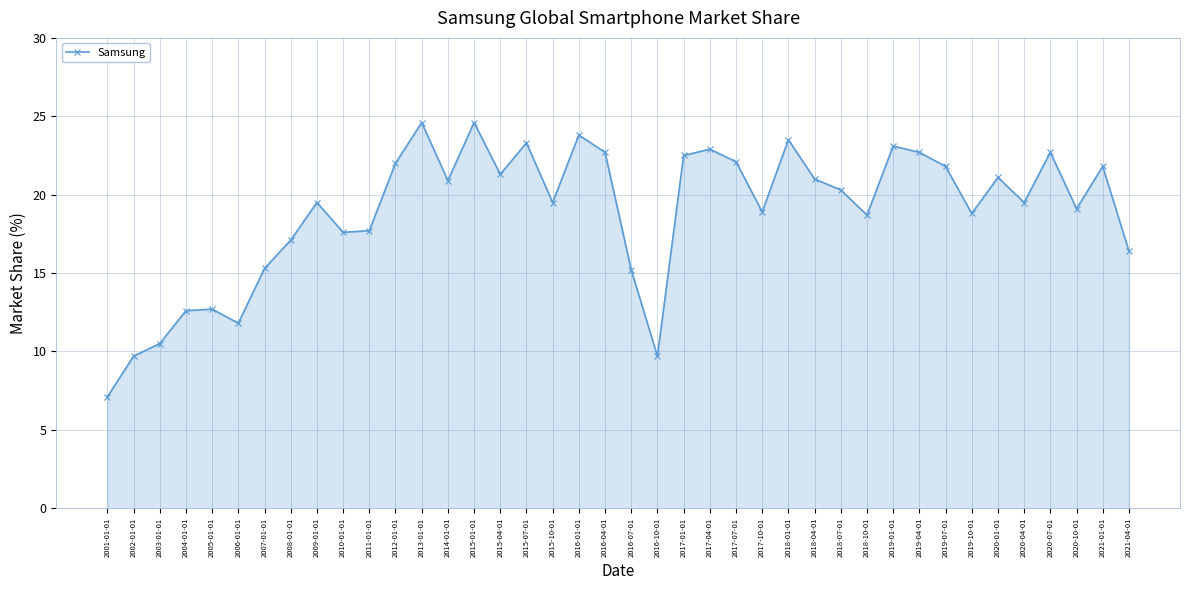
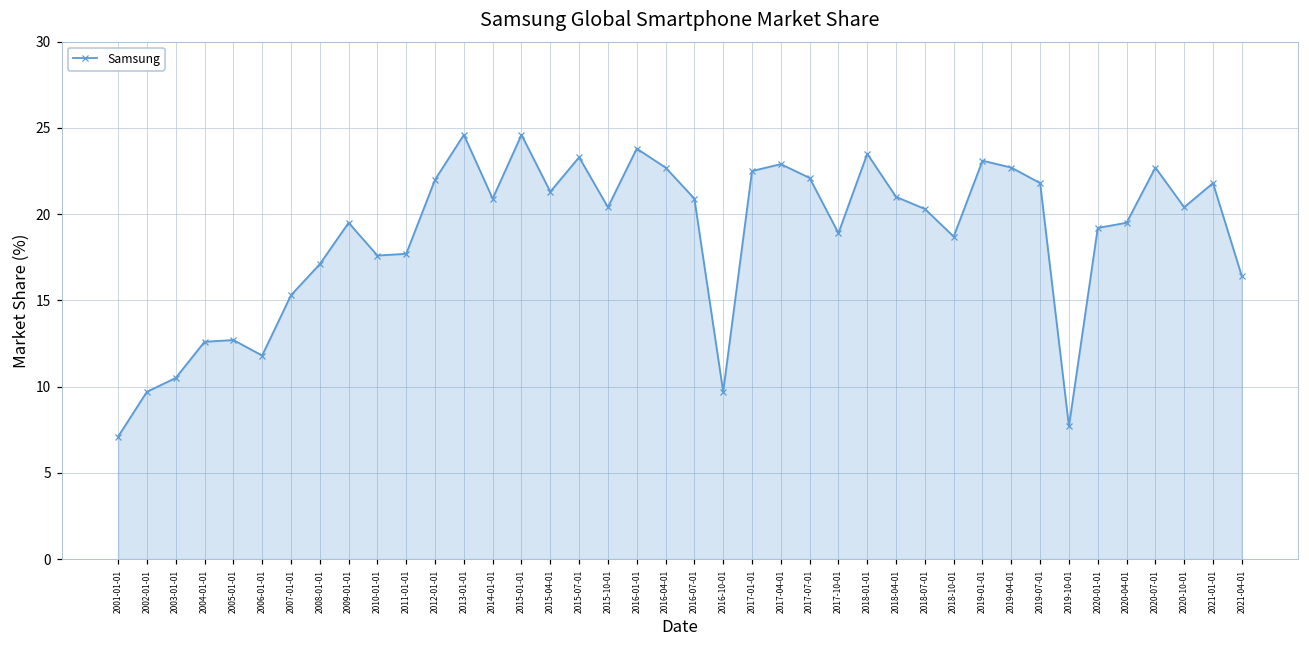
2015-10-01: 19.5 -> 20.4
2016-07-01: 15.2 -> 20.9
2019-10-01: 18.8 -> 7.7
2020-01-01: 21.1 -> 19.2
2020-10-01: 19.1 -> 20.4
